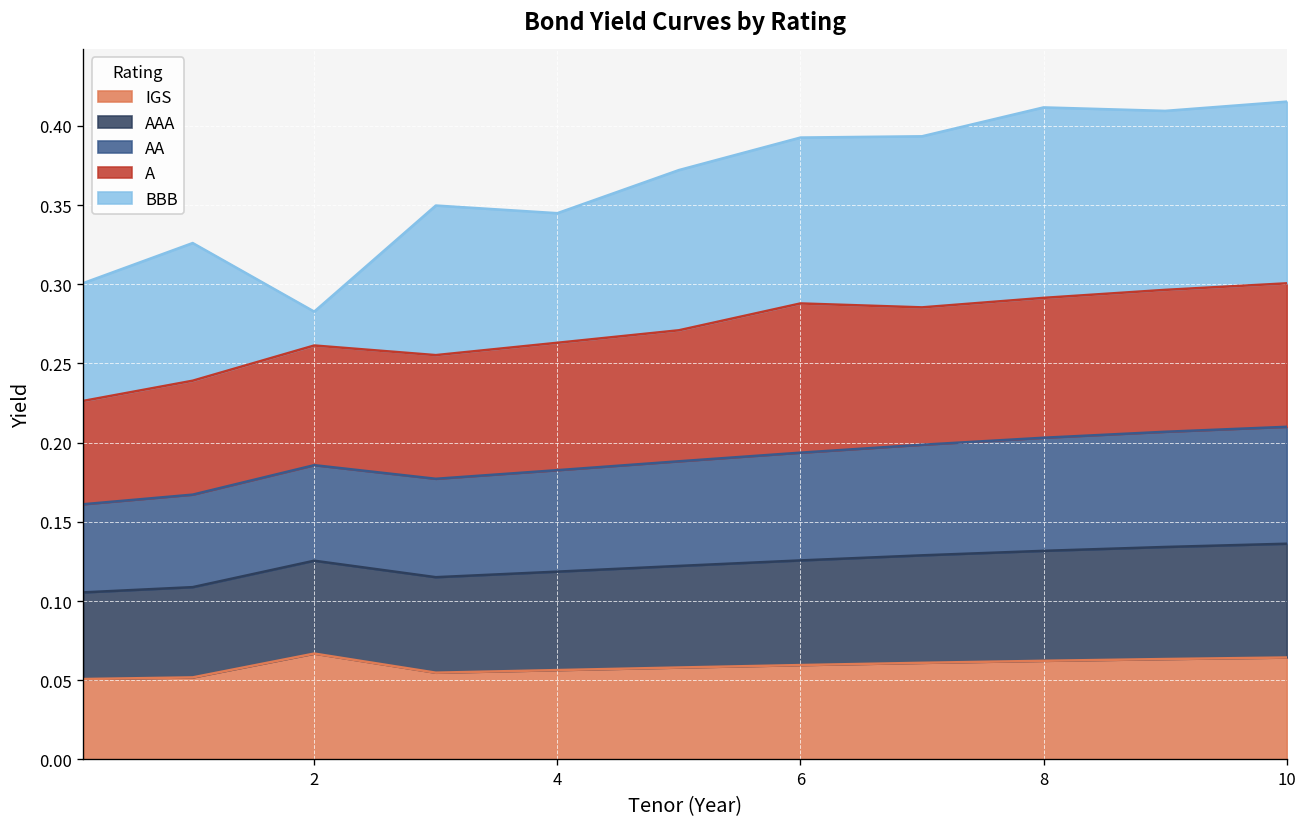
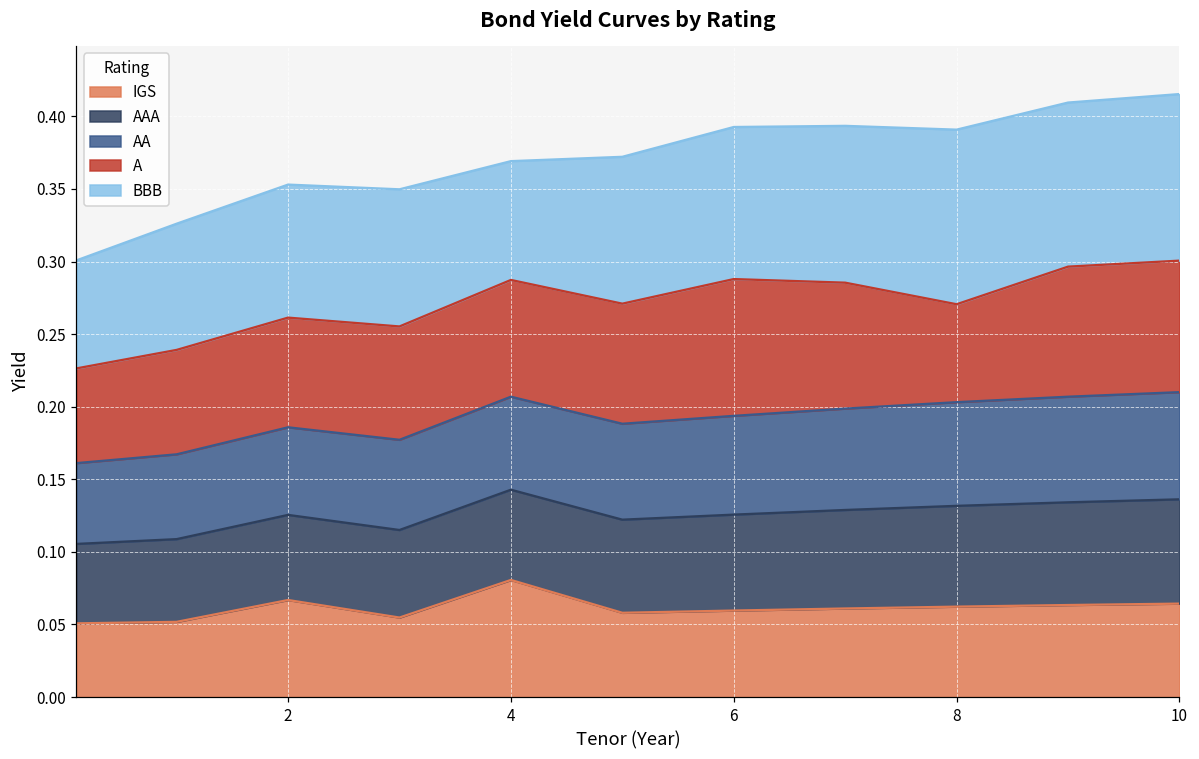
BBB, 2: 0.021 -> 0.092
IGS, 4: 0.056 -> 0.081
A, 8: 0.088 -> 0.067
